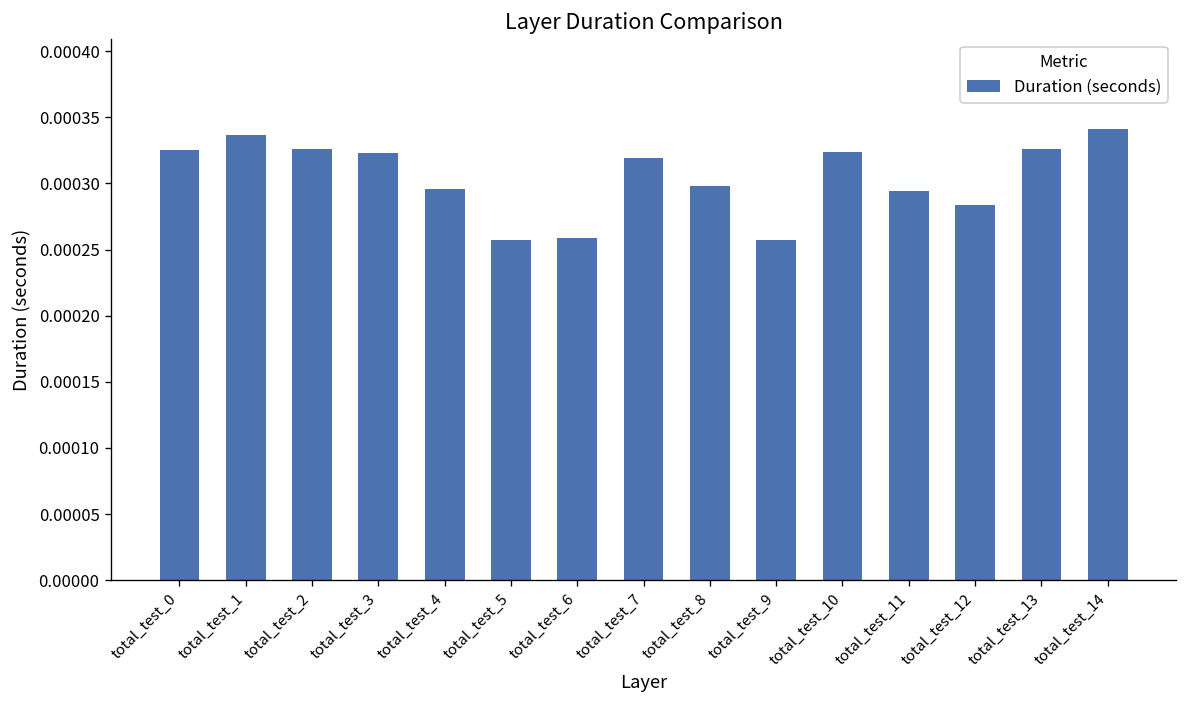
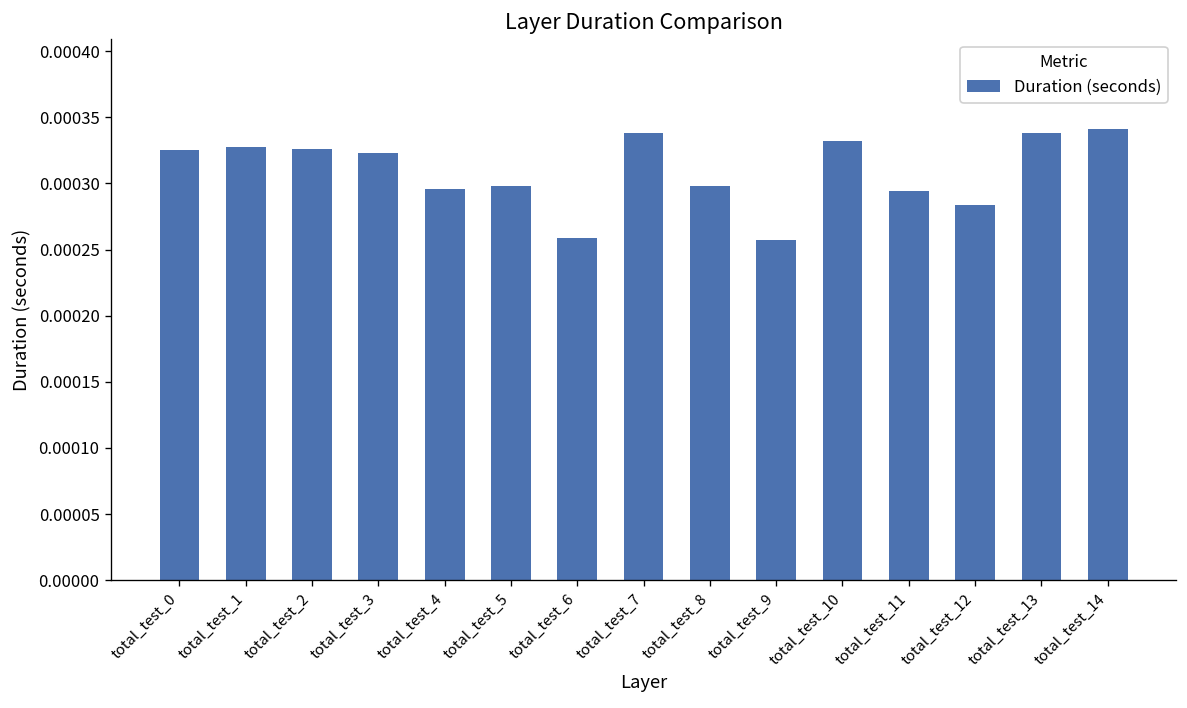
total_test_1: 0.000336 -> 0.000328
total_test_5: 0.000257 -> 0.000298
total_test_7: 0.000319 -> 0.000338
total_test_10: 0.000324 -> 0.000332
total_test_13: 0.000326 -> 0.000338
